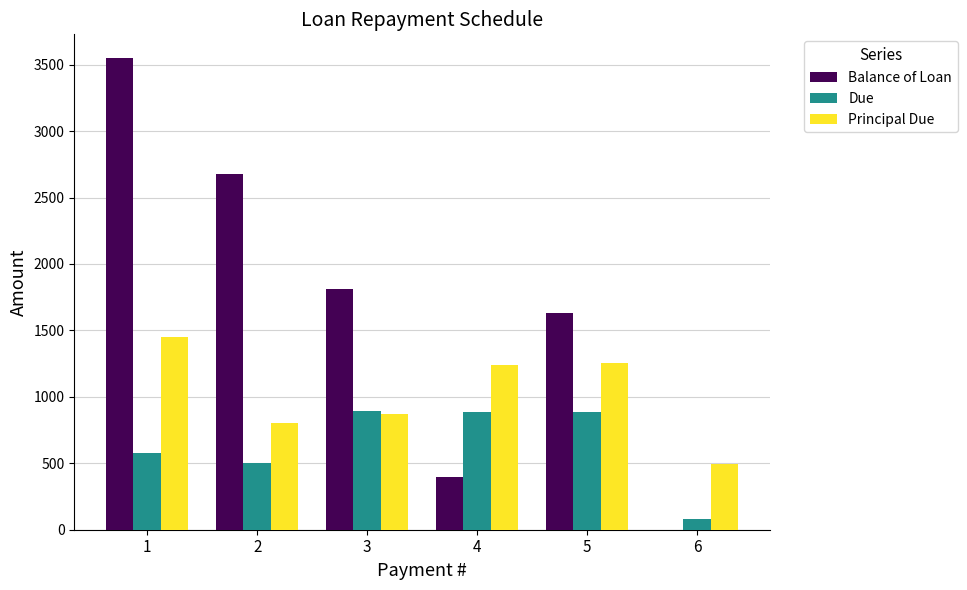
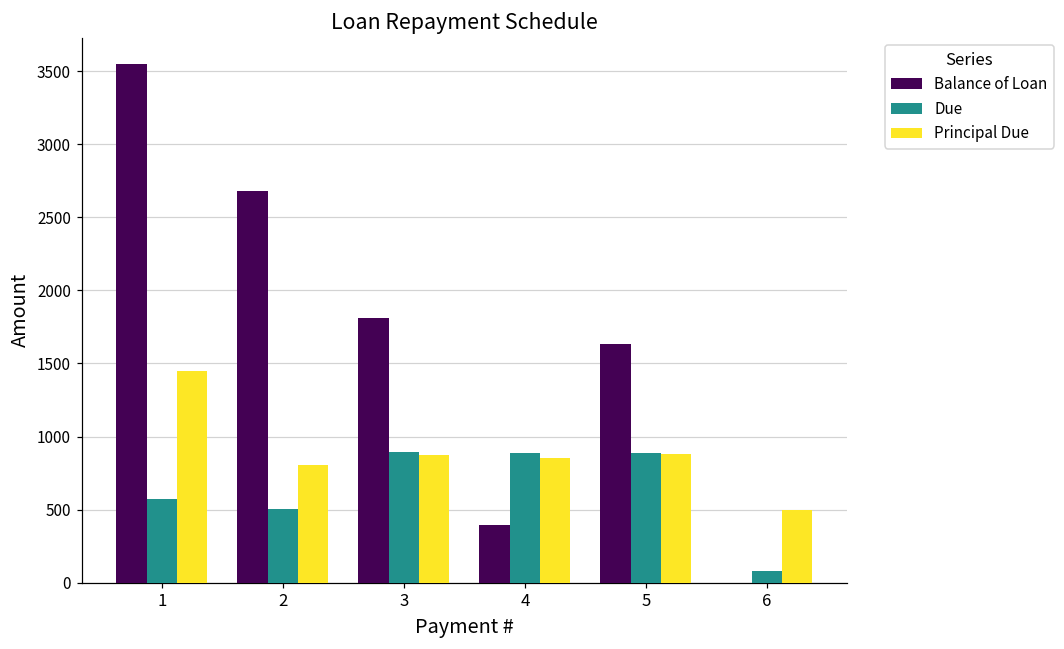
Principal Due, 4: 1240 -> 850
Principal Due, 5: 1260 -> 880
